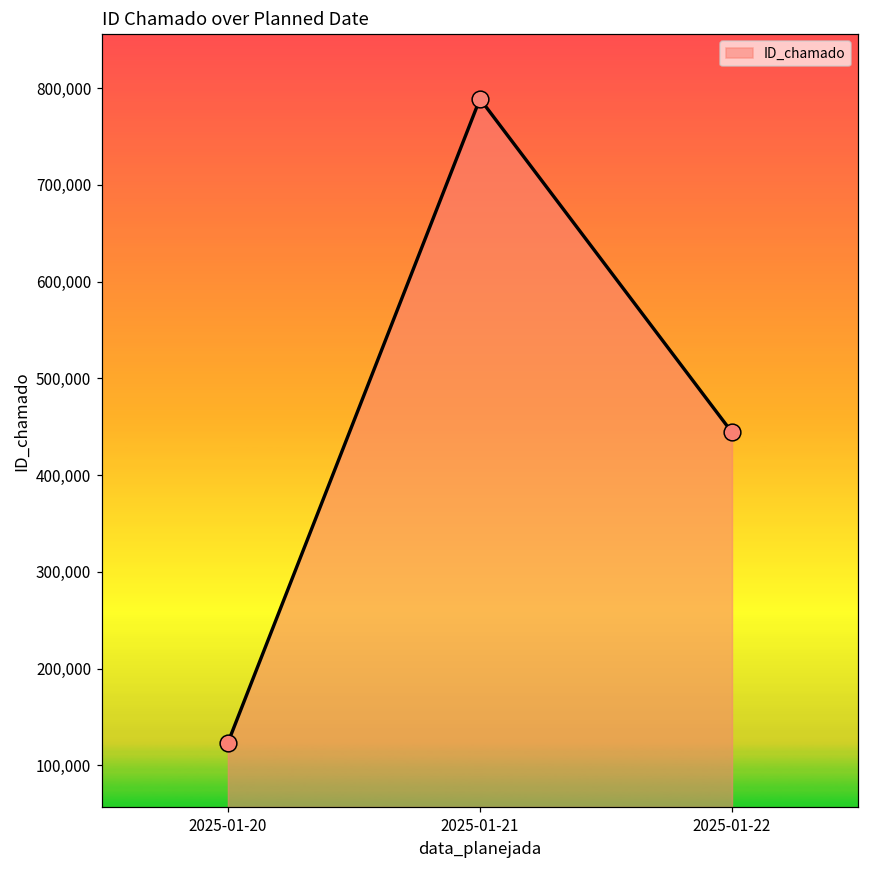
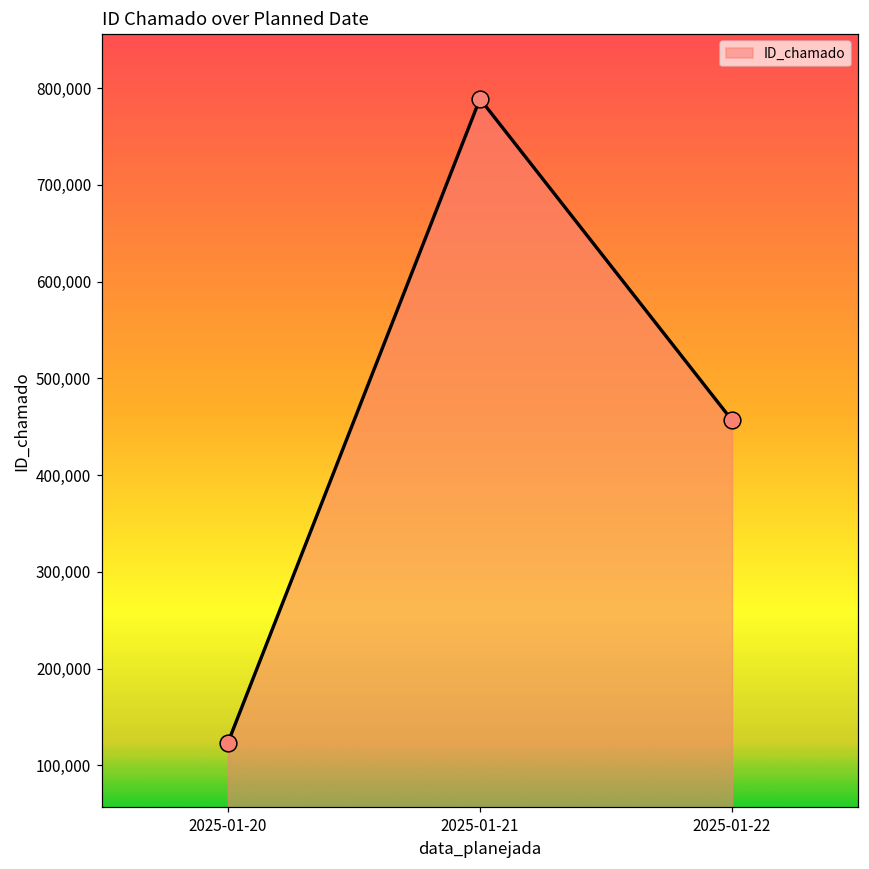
2025-01-22: 440,000 -> 460,000
